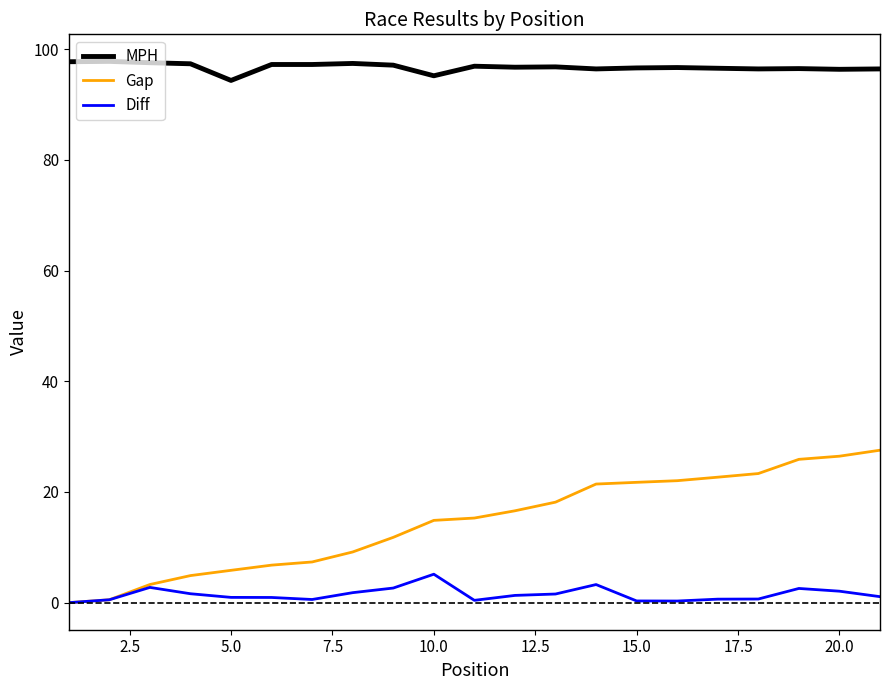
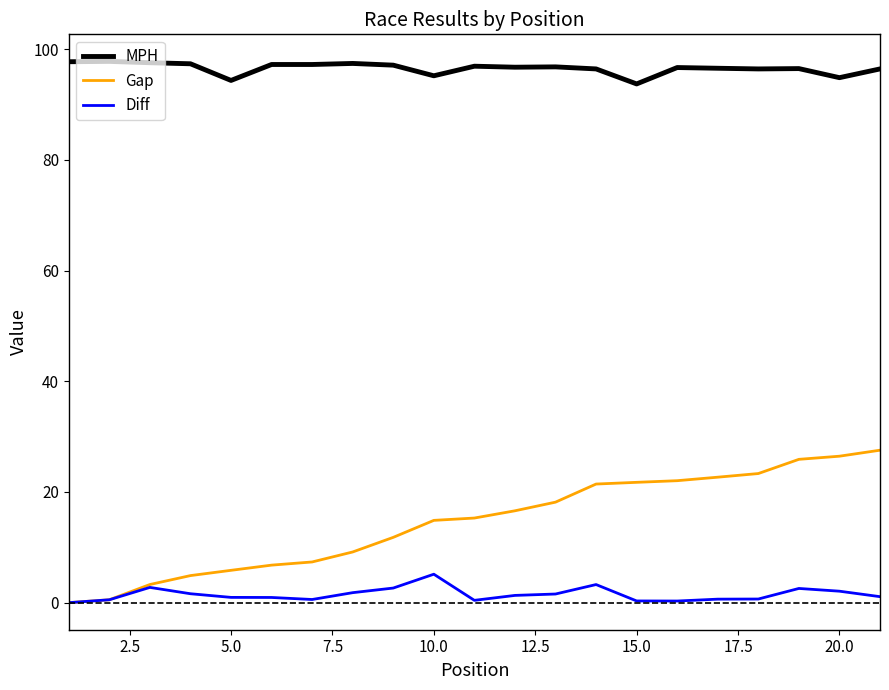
MPH, 15.0: 97 -> 94
MPH, 20.0: 96 -> 95
